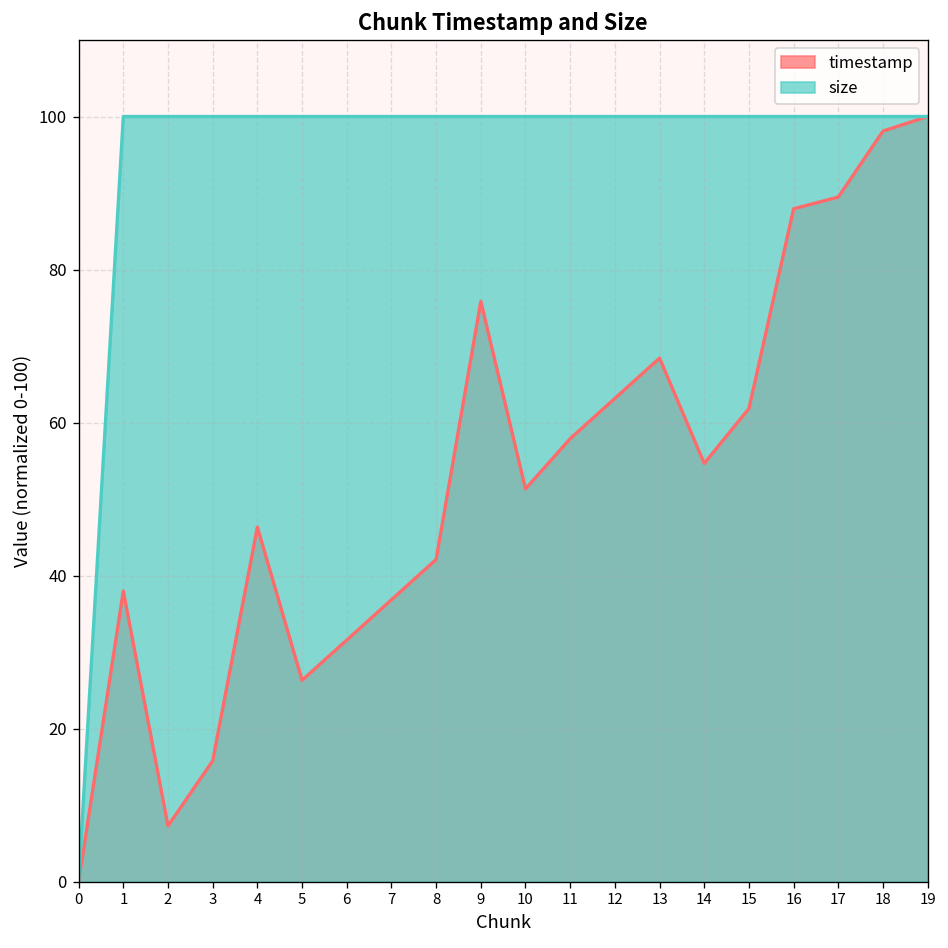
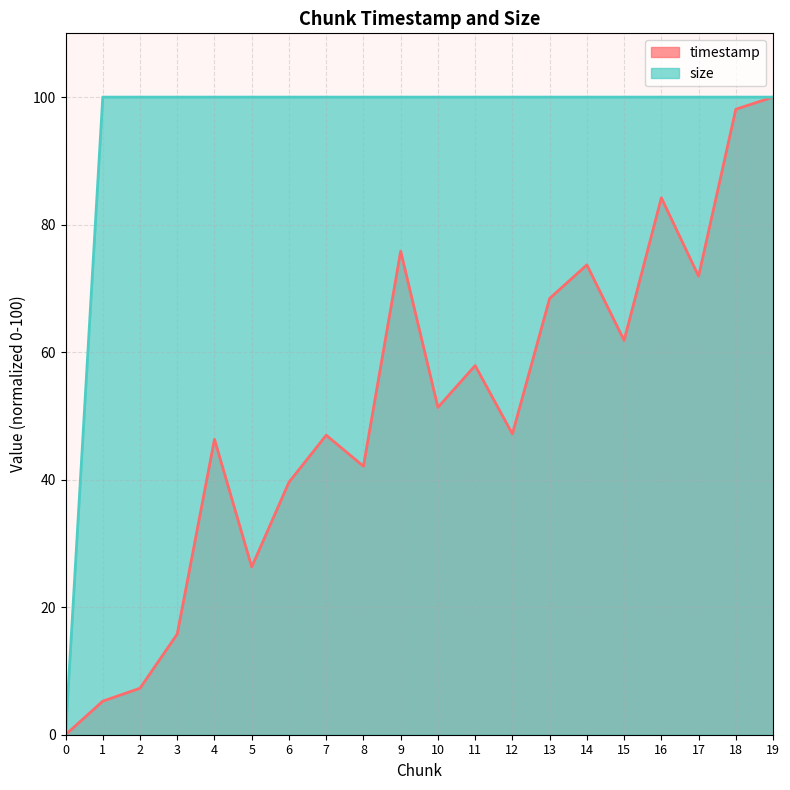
timestamp, 1: 38 -> 5
timestamp, 6: 32 -> 40
timestamp, 7: 37 -> 47
timestamp, 12: 63 -> 47
timestamp, 14: 55 -> 74
timestamp, 16: 88 -> 84
timestamp, 17: 89 -> 72
